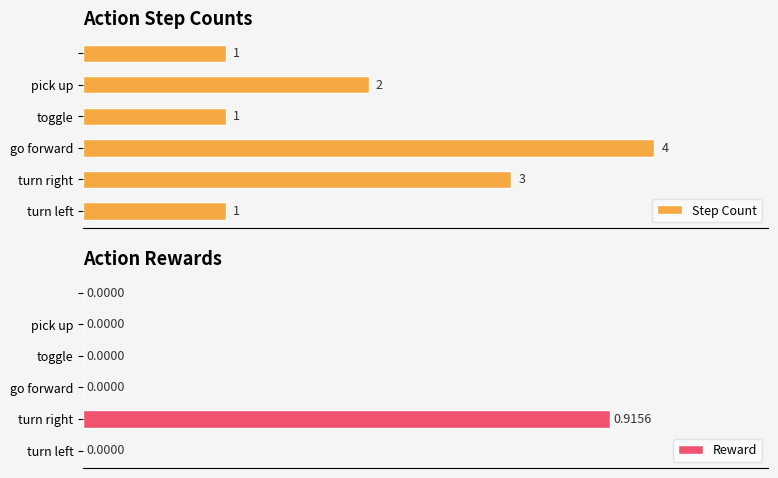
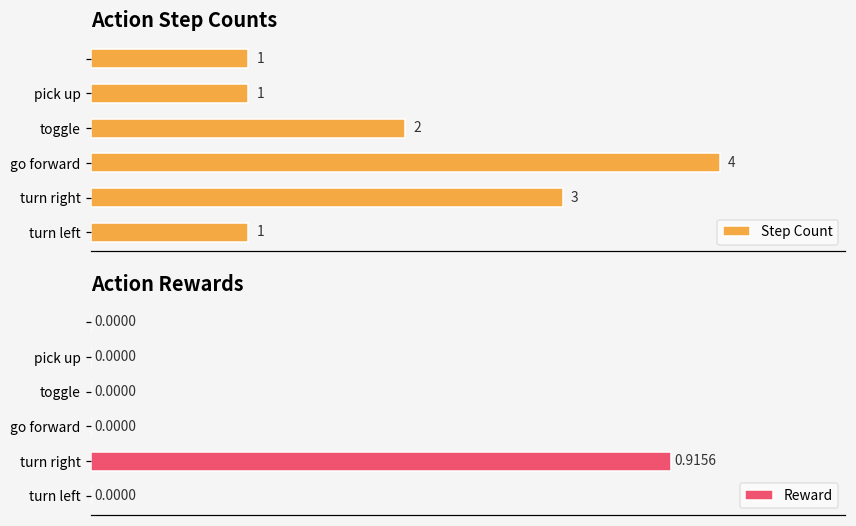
Action Step Counts, pick up: 2 -> 1
Action Step Counts, toggle: 1 -> 2
